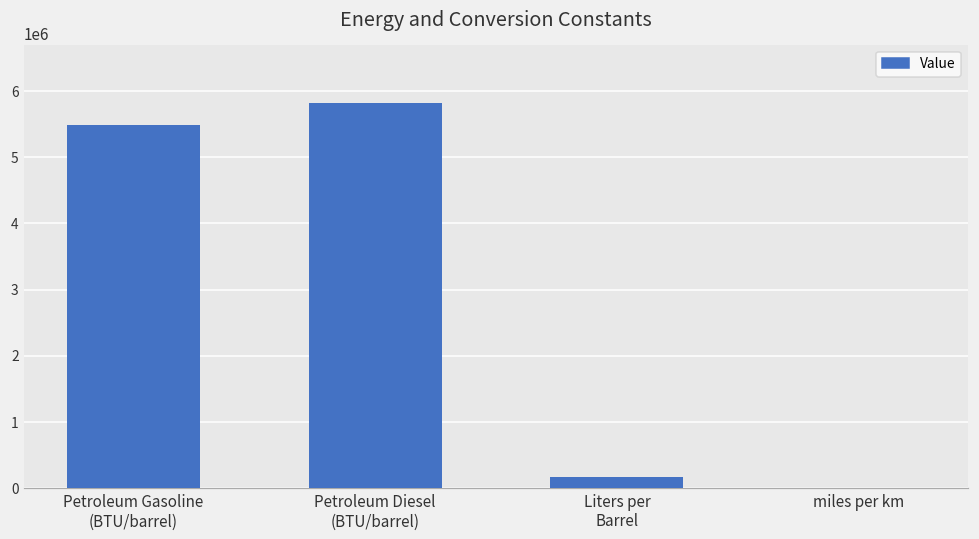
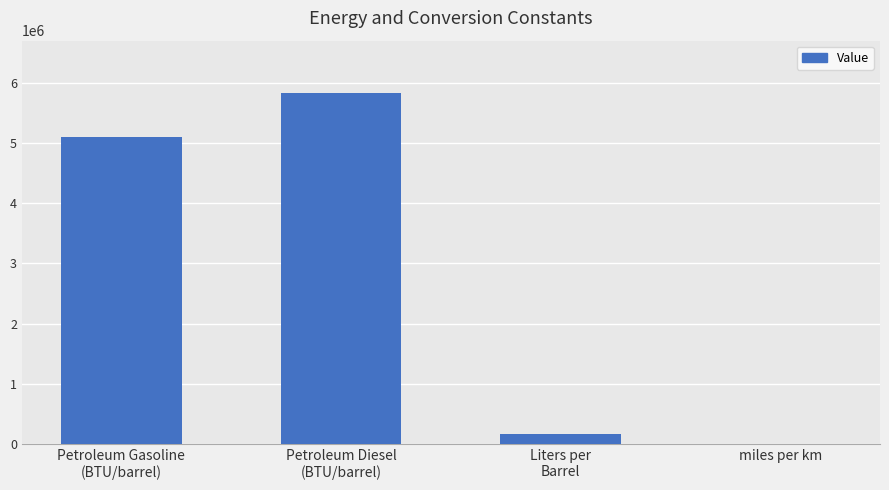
Petroleum Gasoline (BTU/barrel): 5500000 -> 5100000
